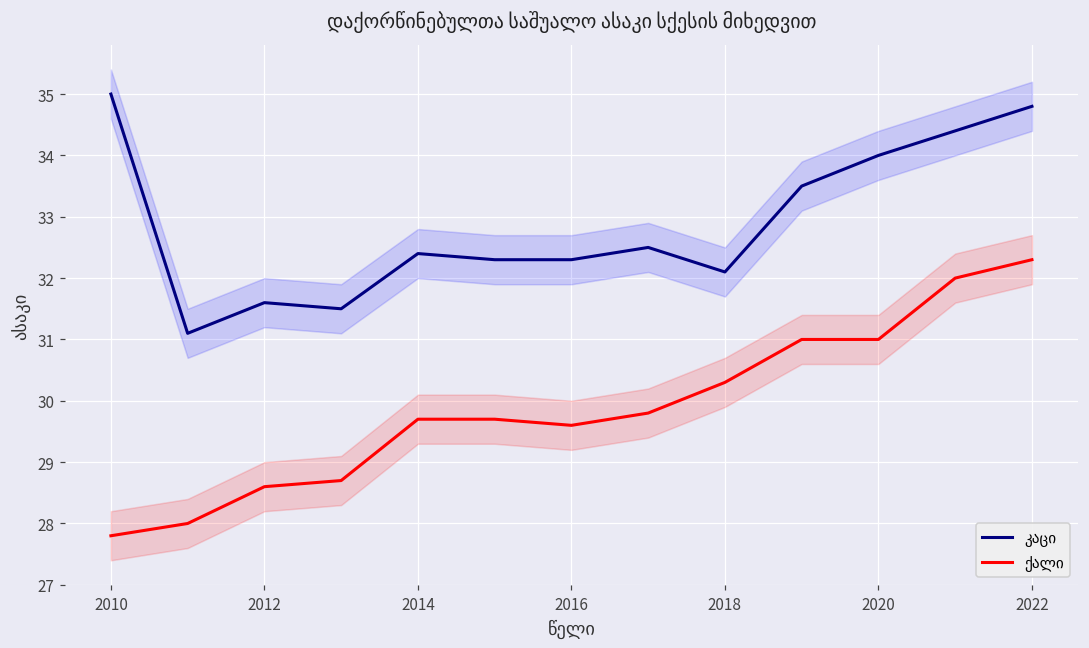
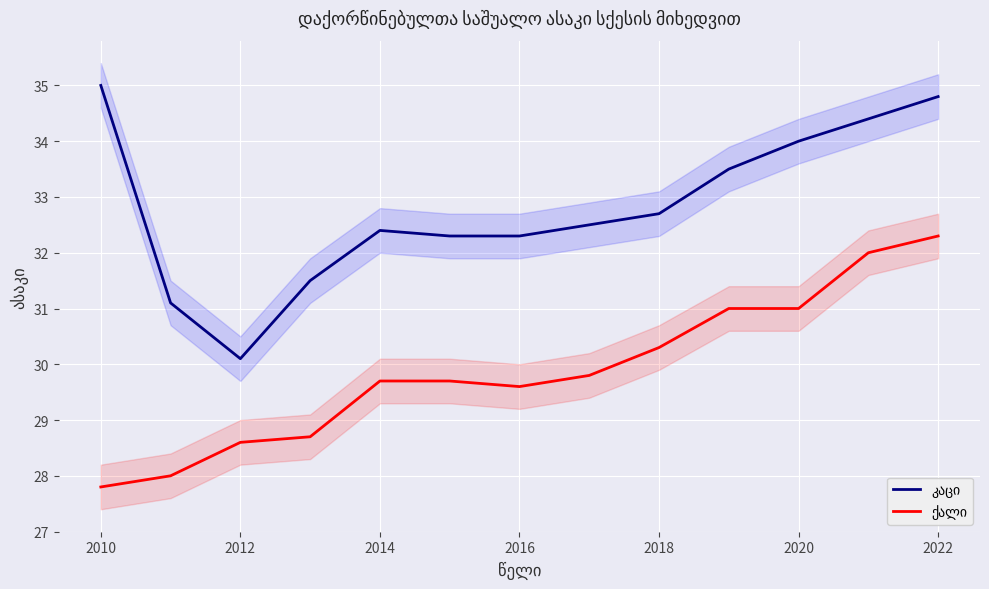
კაცი, 2012: 31.6 -> 30.1
კაცი, 2018: 32.1 -> 32.7
